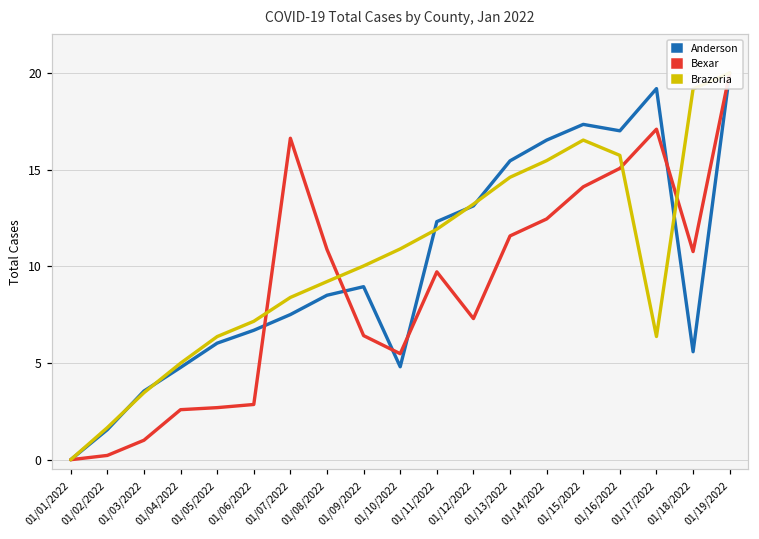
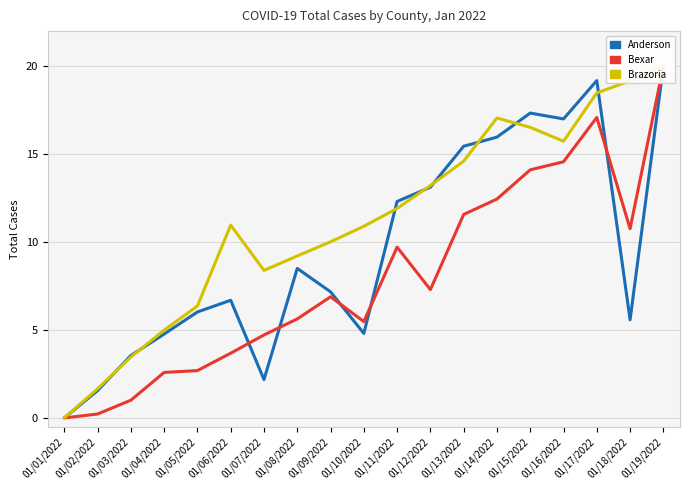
Bexar, 01/06/2022: 2.9 -> 3.7
Brazoria, 01/06/2022: 7.2 -> 11.0
Anderson, 01/07/2022: 7.5 -> 2.2
Bexar, 01/07/2022: 16.6 -> 4.7
Bexar, 01/08/2022: 10.9 -> 5.6
Anderson, 01/09/2022: 8.9 -> 7.2
Bexar, 01/09/2022: 6.4 -> 6.9
Anderson, 01/14/2022: 16.5 -> 16.0
Brazoria, 01/14/2022: 15.5 -> 17.1
Bexar, 01/16/2022: 15.1 -> 14.6
Brazoria, 01/17/2022: 6.4 -> 18.5
